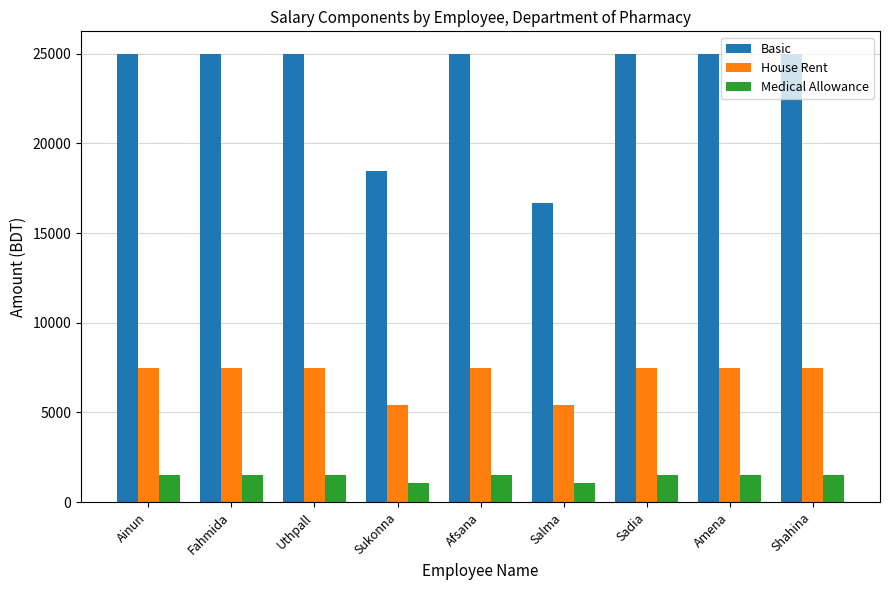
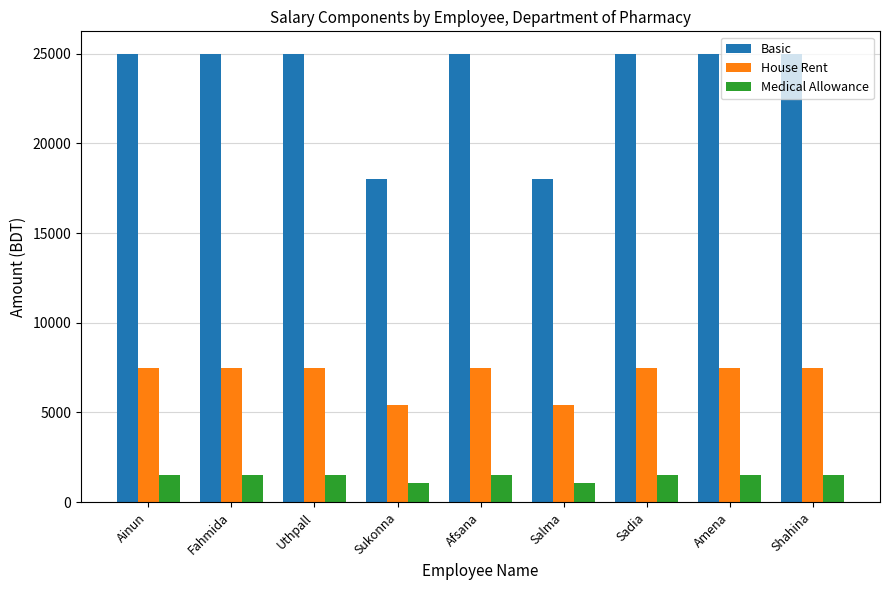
Basic, Sukonna: 18500 -> 18000
Basic, Salma: 16700 -> 18000
